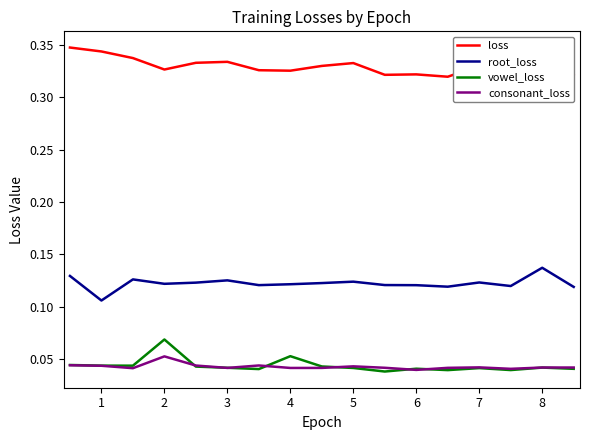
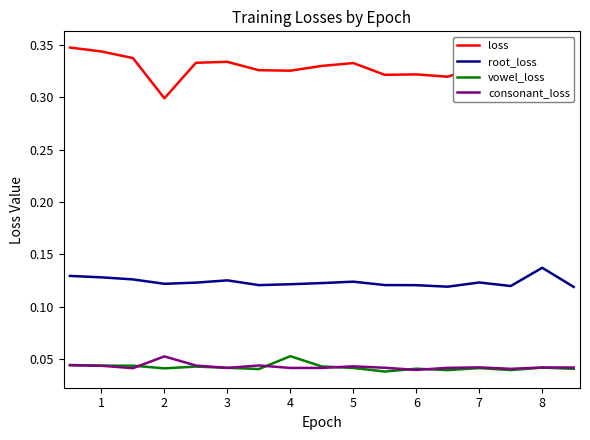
root_loss, 1: 0.106 -> 0.128
loss, 2: 0.327 -> 0.299
vowel_loss, 2: 0.069 -> 0.041
